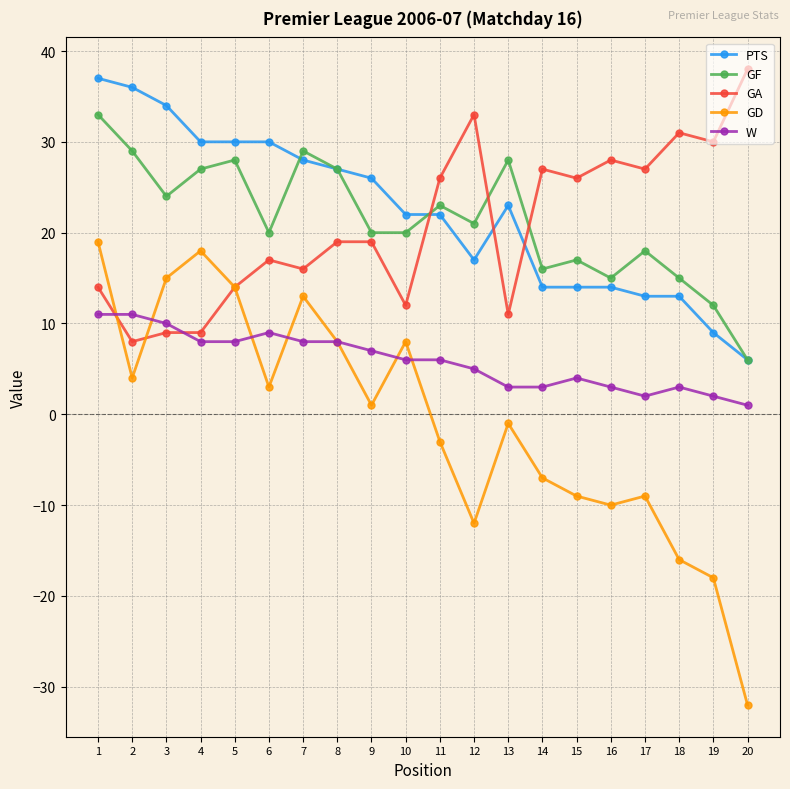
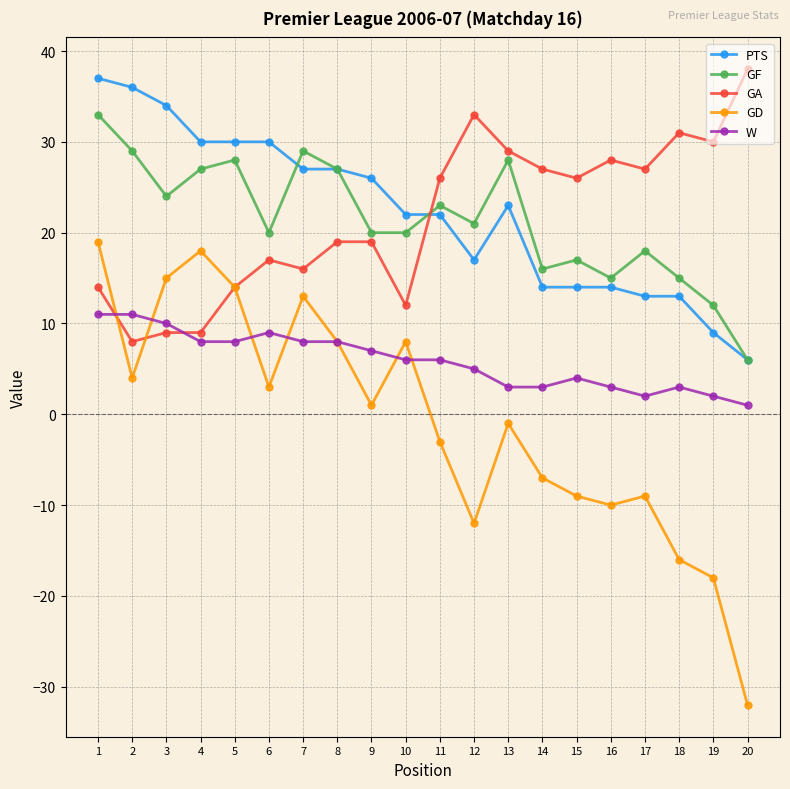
PTS, 7: 28 -> 27
GA, 13: 11 -> 29
